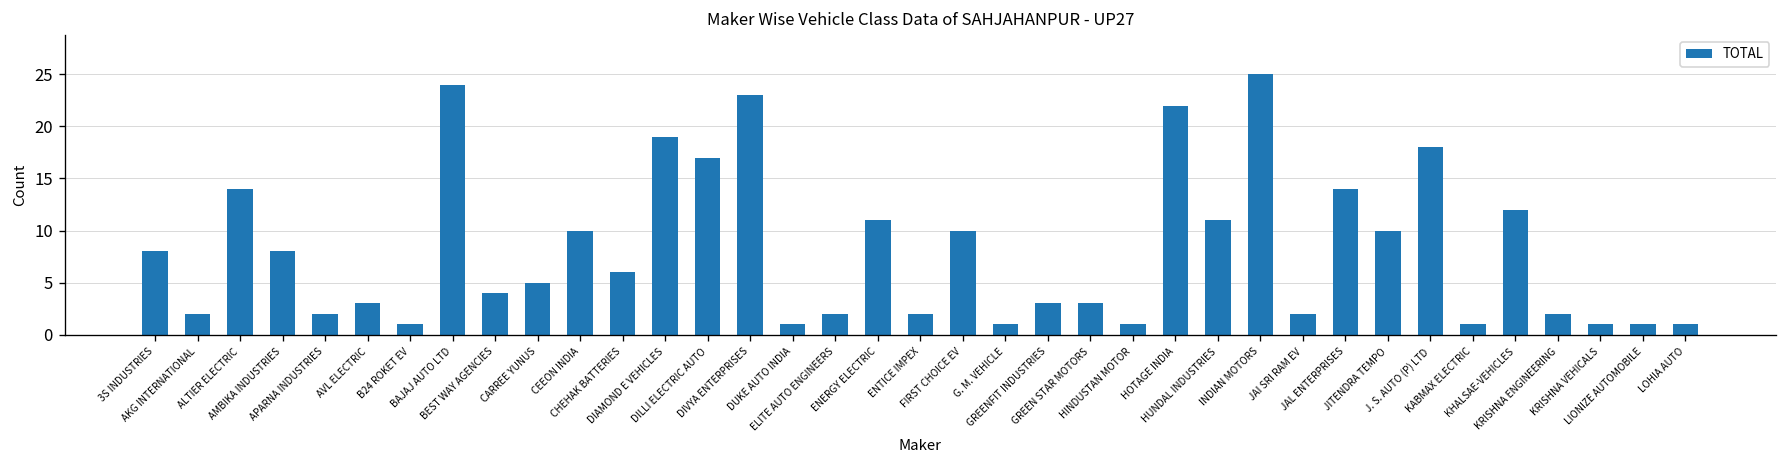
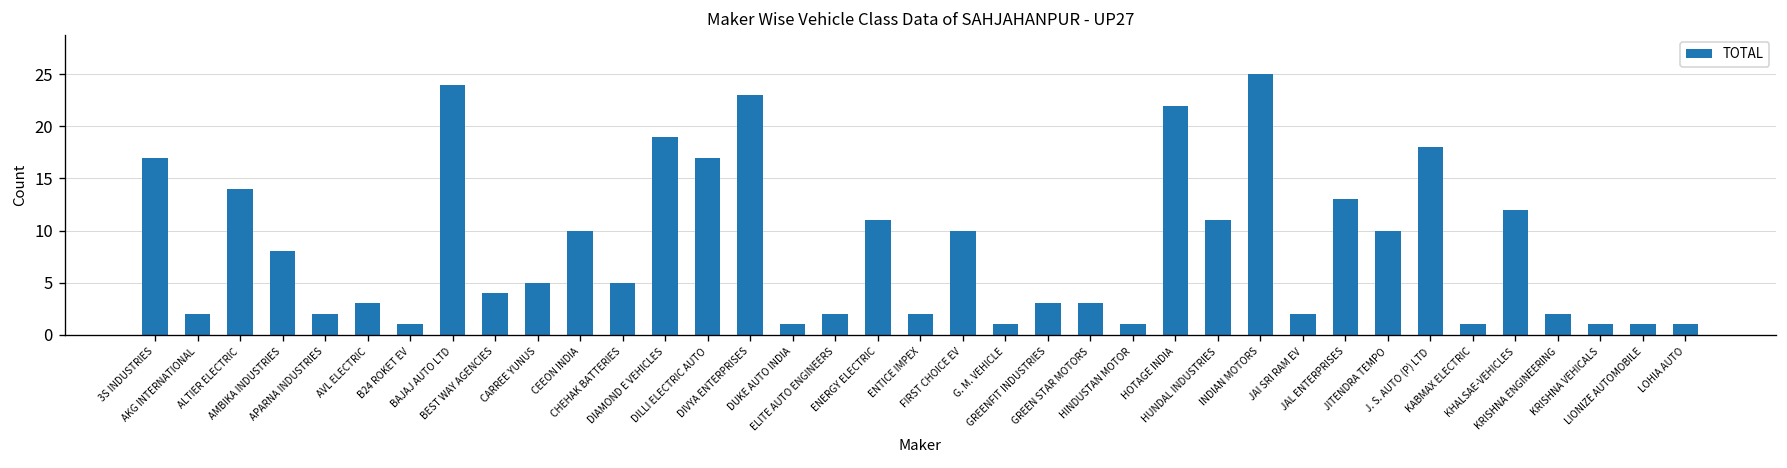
3S INDUSTRIES: 8 -> 17
CHEHAK BATTERIES: 6 -> 5
JAL ENTERPRISES: 14 -> 13
